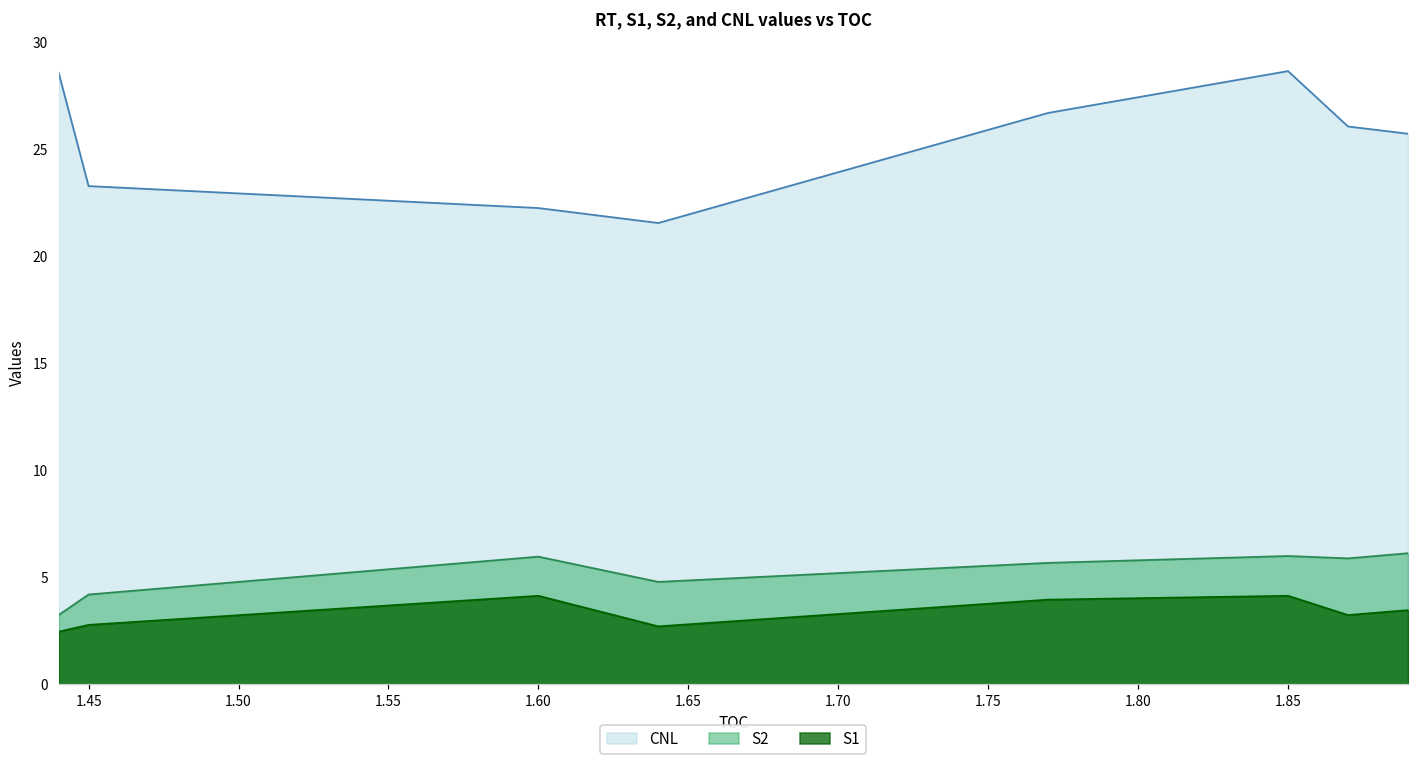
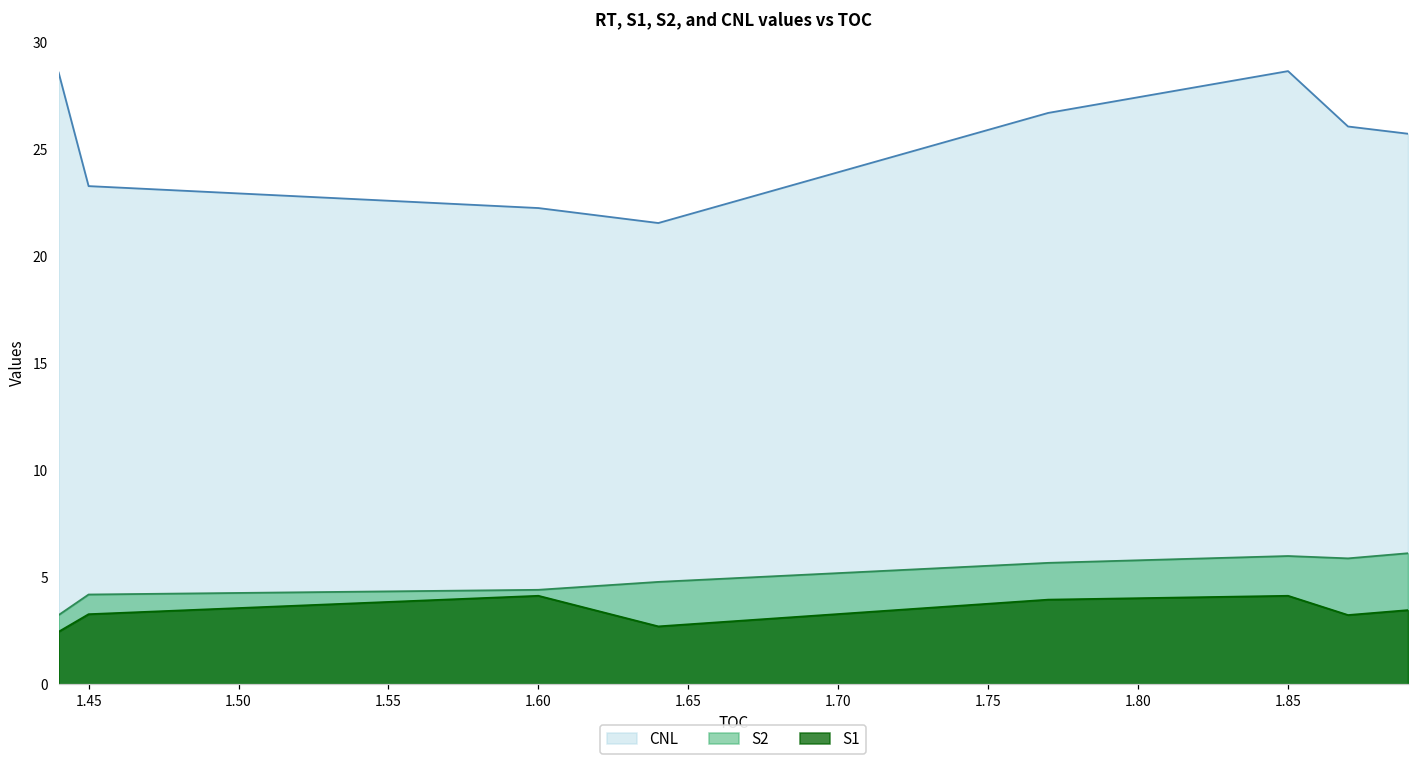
S1, 1.45: 2.8 -> 3.3
S2, 1.60: 6.0 -> 4.4
